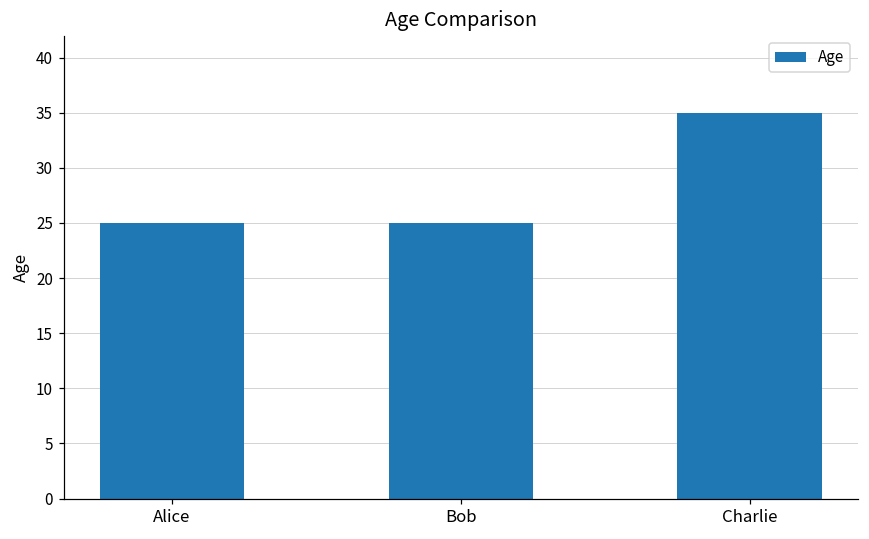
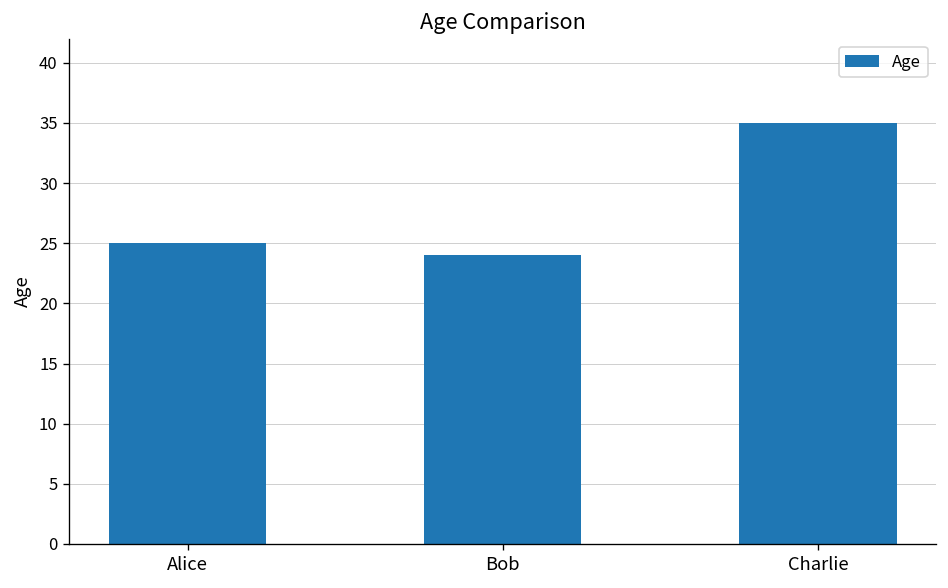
Bob: 25 -> 24
